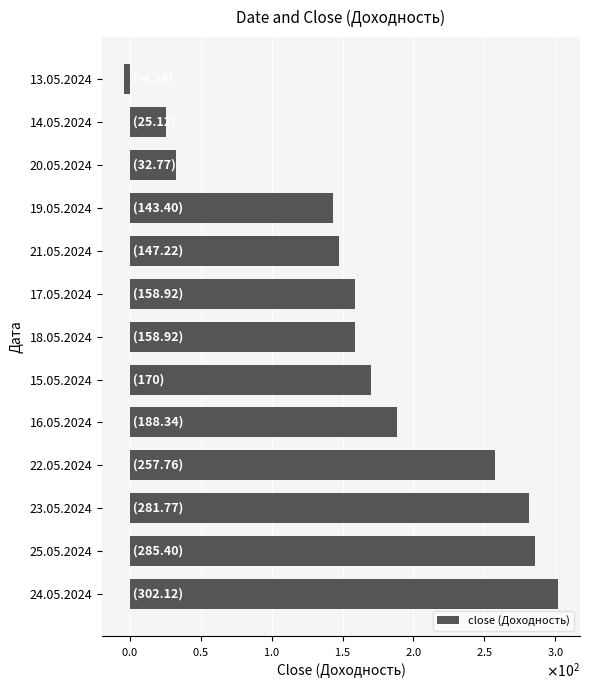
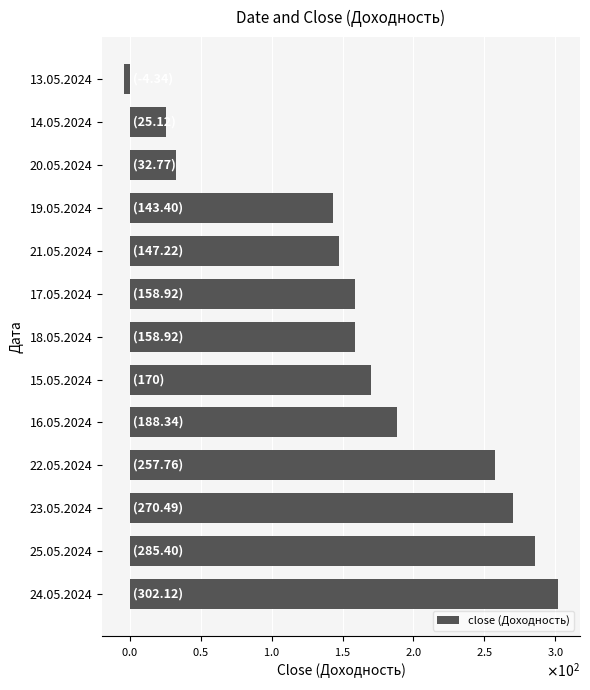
23.05.2024: (281.77) -> (270.49)
